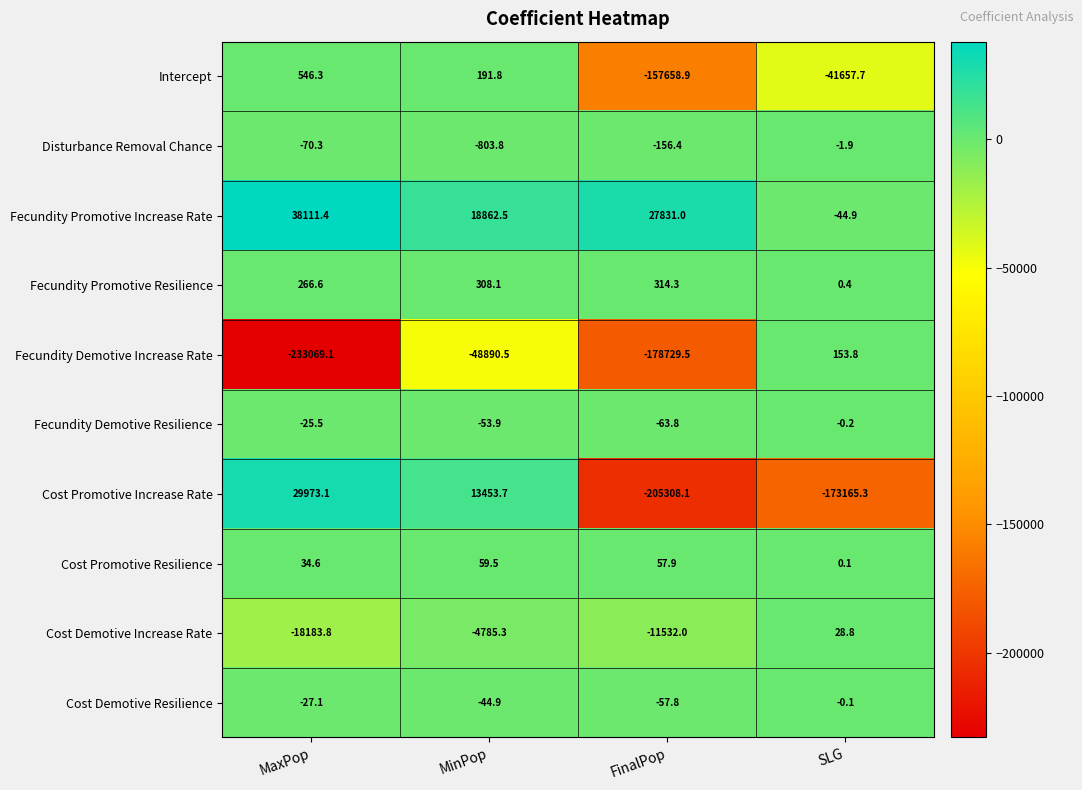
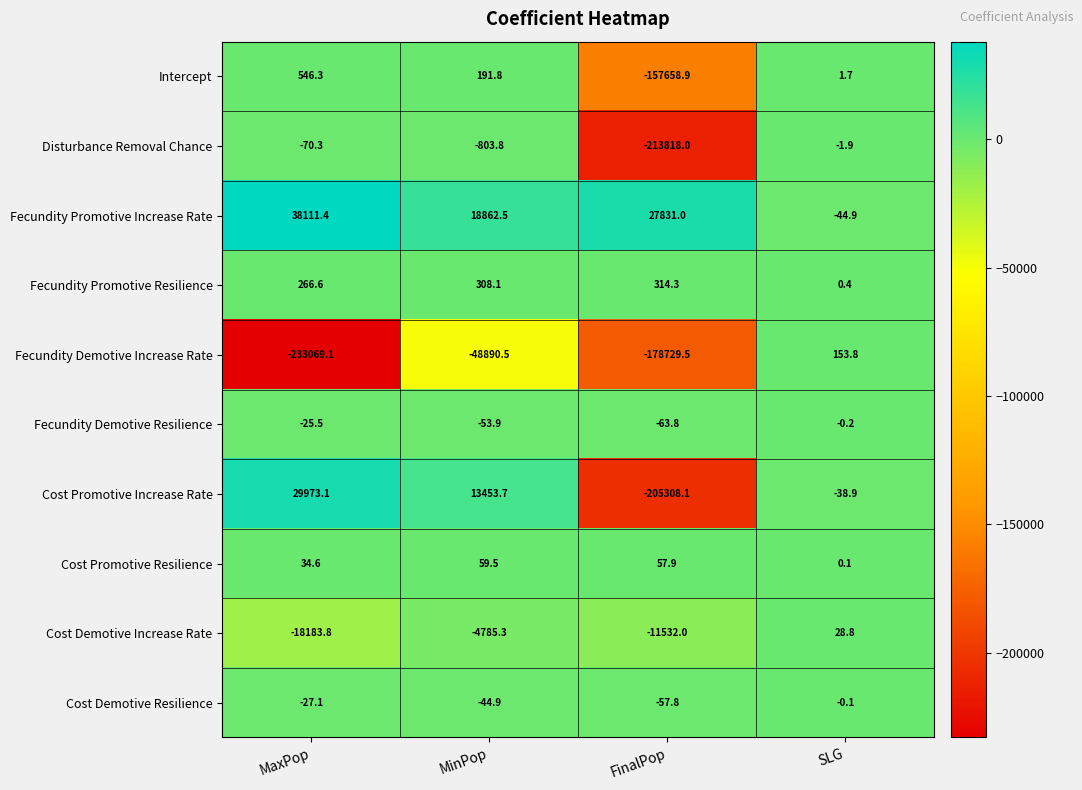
Intercept, SLG: -41657.7 -> 1.7
Disturbance Removal Chance, FinalPop: -156.4 -> -213818.0
Cost Promotive Increase Rate, SLG: -173165.3 -> -38.9
